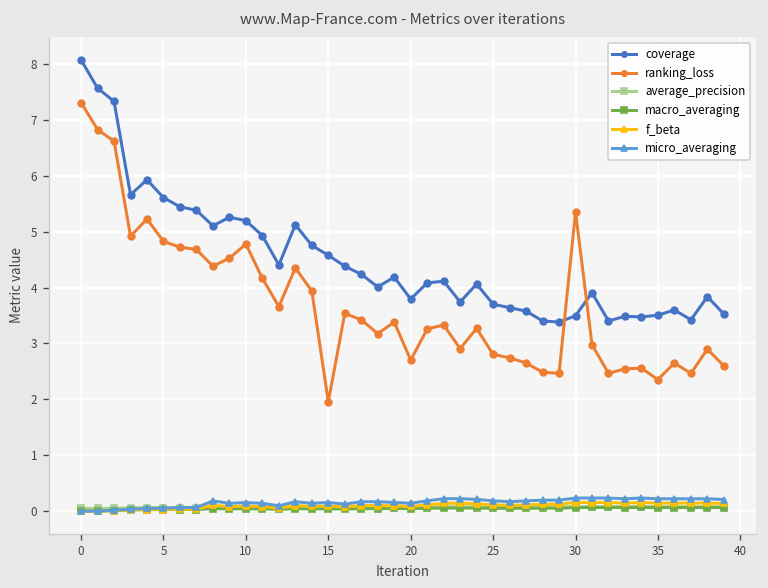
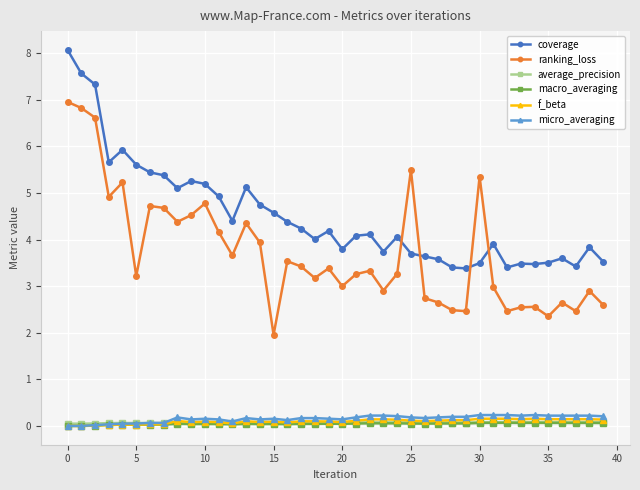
ranking_loss, 0: 7.3 -> 7.0
ranking_loss, 5: 4.8 -> 3.2
ranking_loss, 20: 2.7 -> 3.0
ranking_loss, 25: 2.8 -> 5.5
